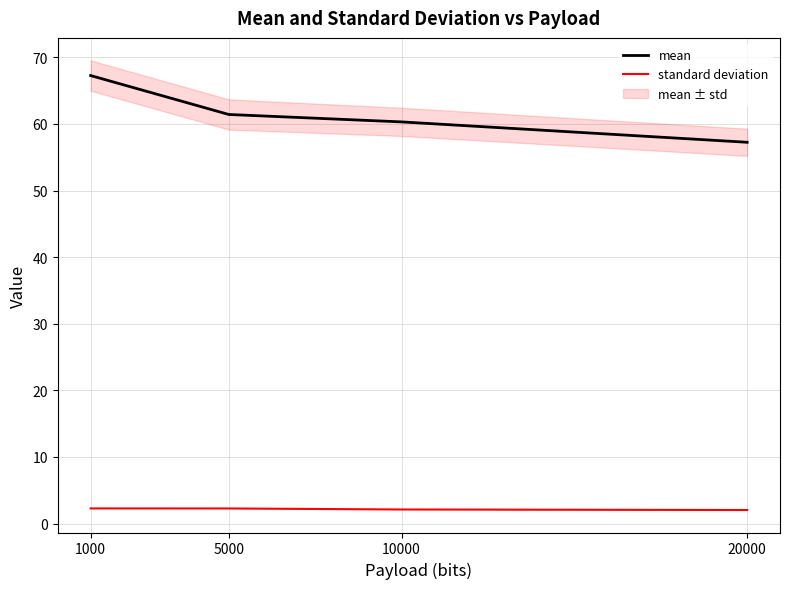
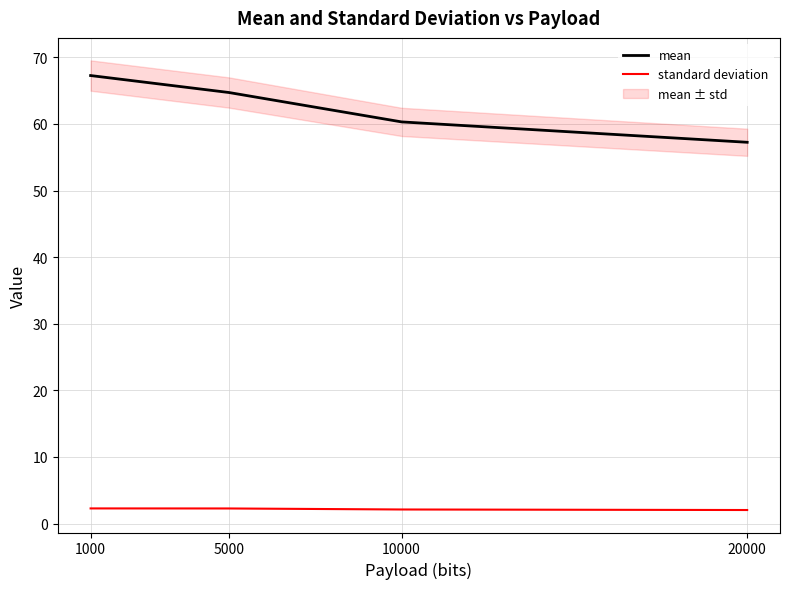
mean, 5000: 61 -> 65
